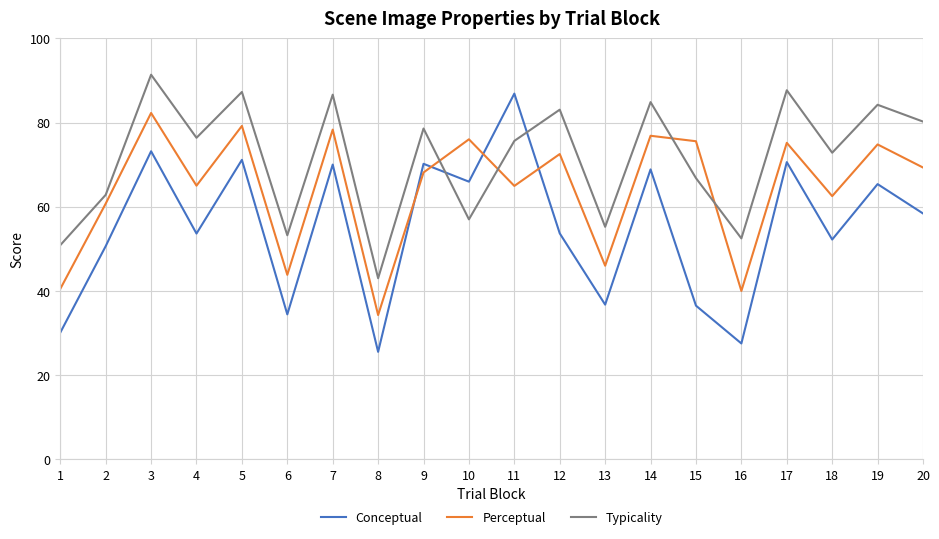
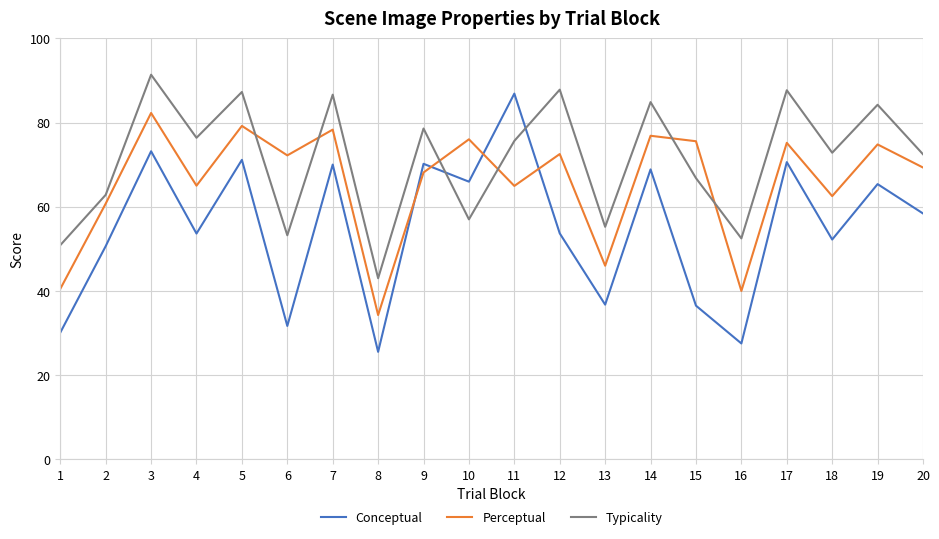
Conceptual, 6: 34 -> 32
Perceptual, 6: 44 -> 72
Typicality, 12: 83 -> 88
Typicality, 20: 80 -> 72
